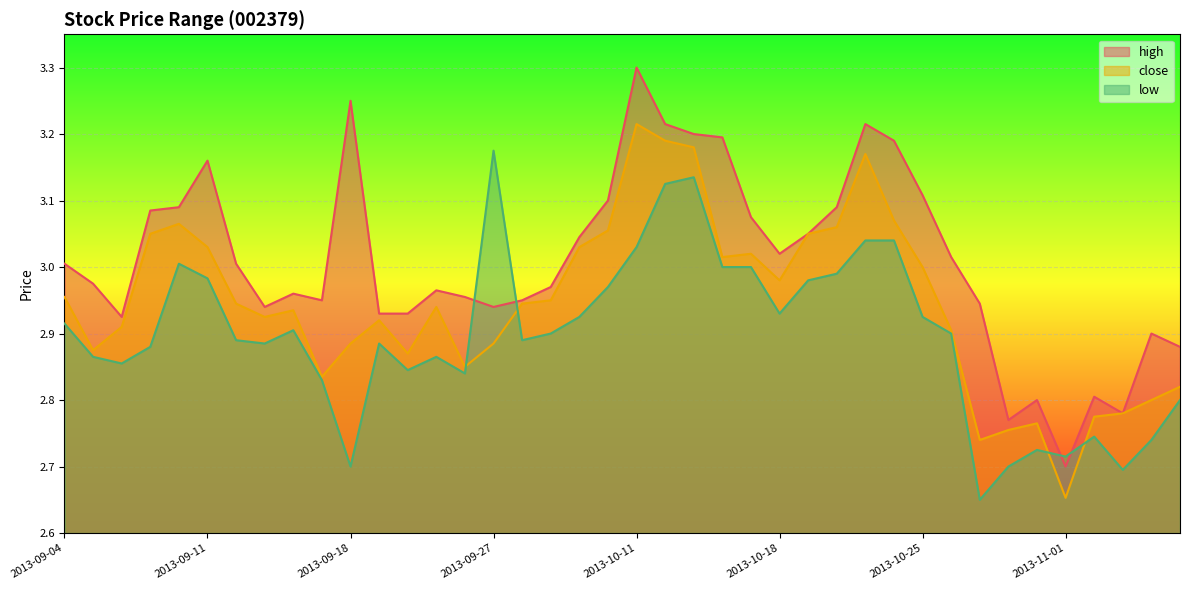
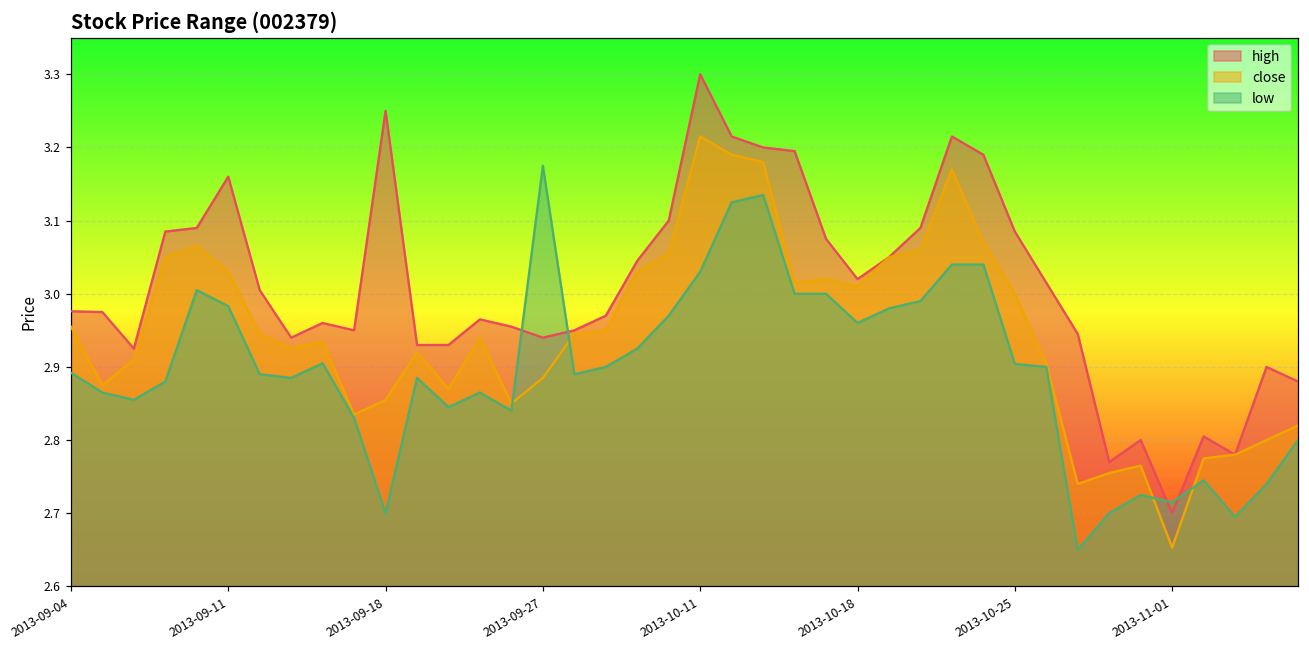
high, 2013-09-04: 3.01 -> 2.98
low, 2013-09-04: 2.92 -> 2.89
close, 2013-09-18: 2.89 -> 2.86
close, 2013-10-18: 2.98 -> 3.01
low, 2013-10-18: 2.93 -> 2.96
high, 2013-10-25: 3.11 -> 3.09
low, 2013-10-25: 2.93 -> 2.90
